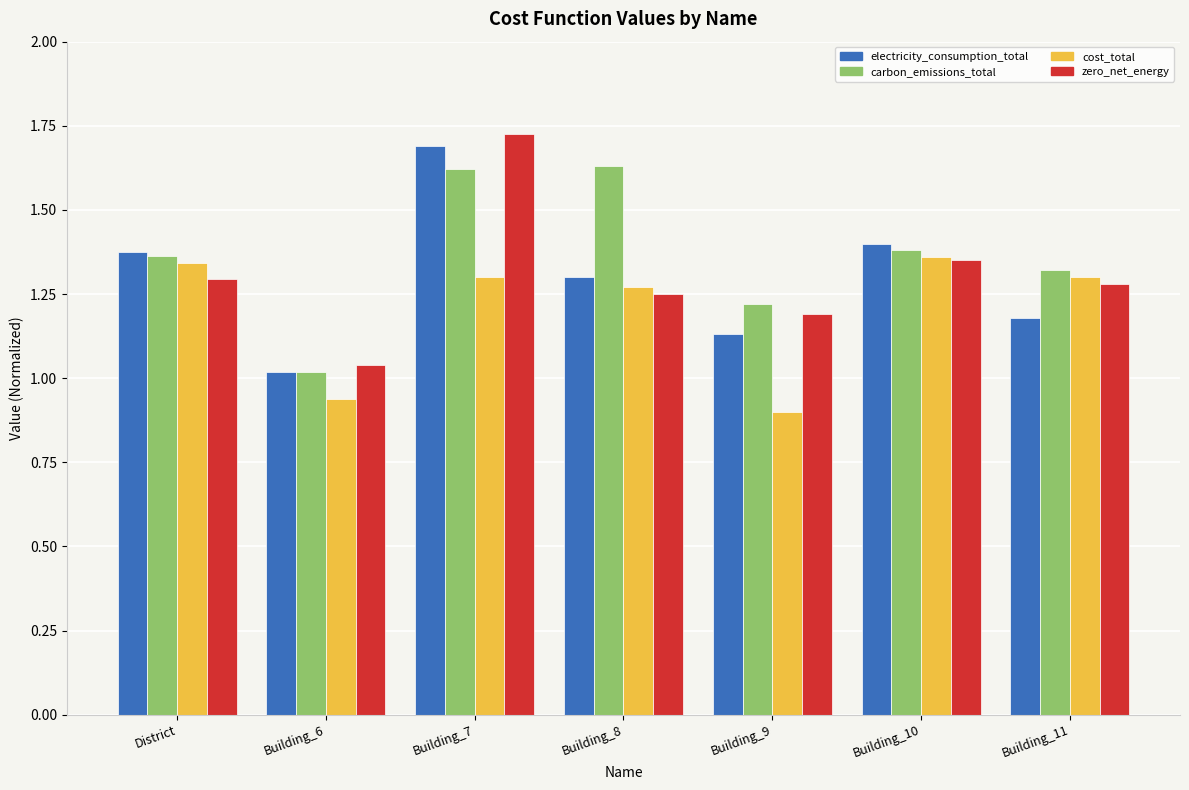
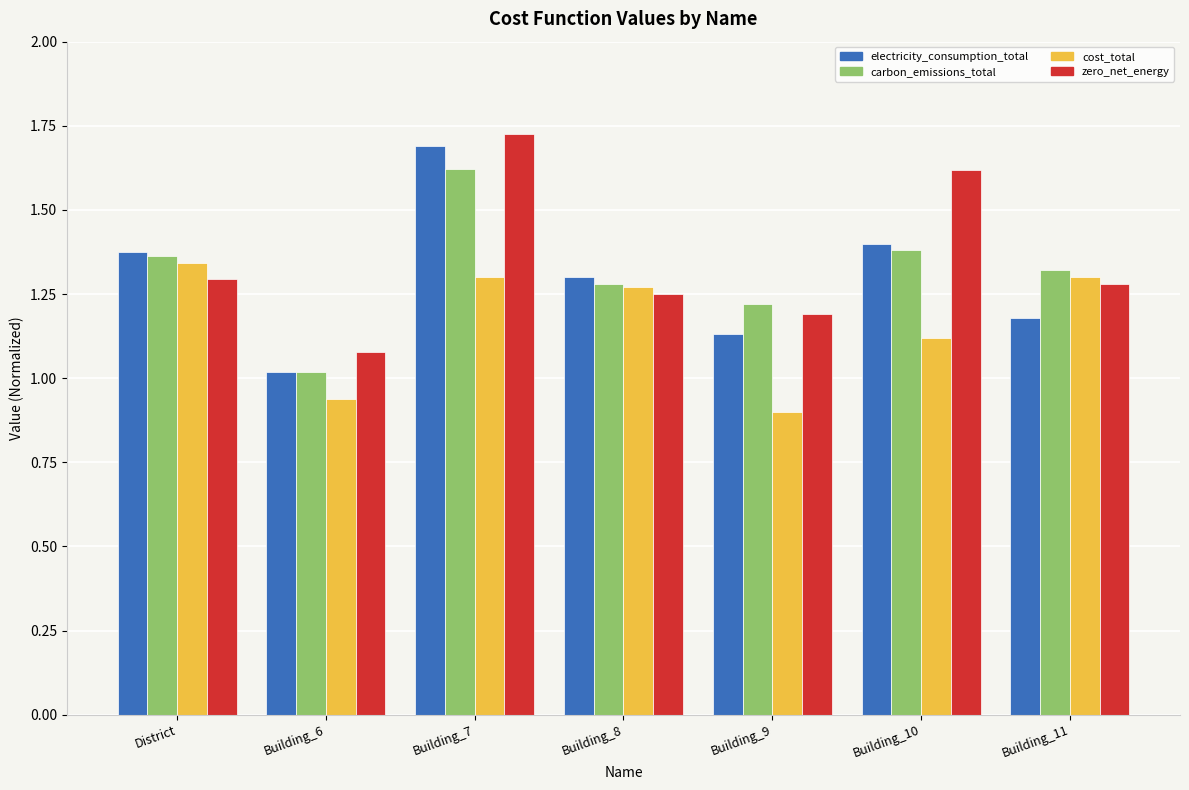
zero_net_energy, Building_6: 1.04 -> 1.08
carbon_emissions_total, Building_8: 1.63 -> 1.28
cost_total, Building_10: 1.36 -> 1.12
zero_net_energy, Building_10: 1.35 -> 1.62
